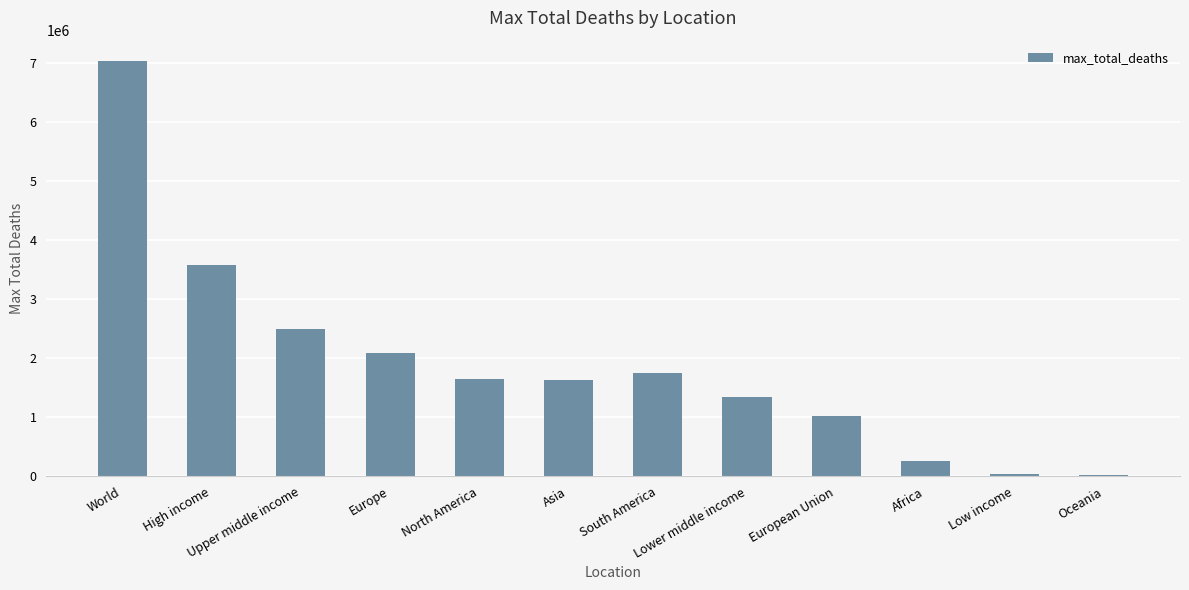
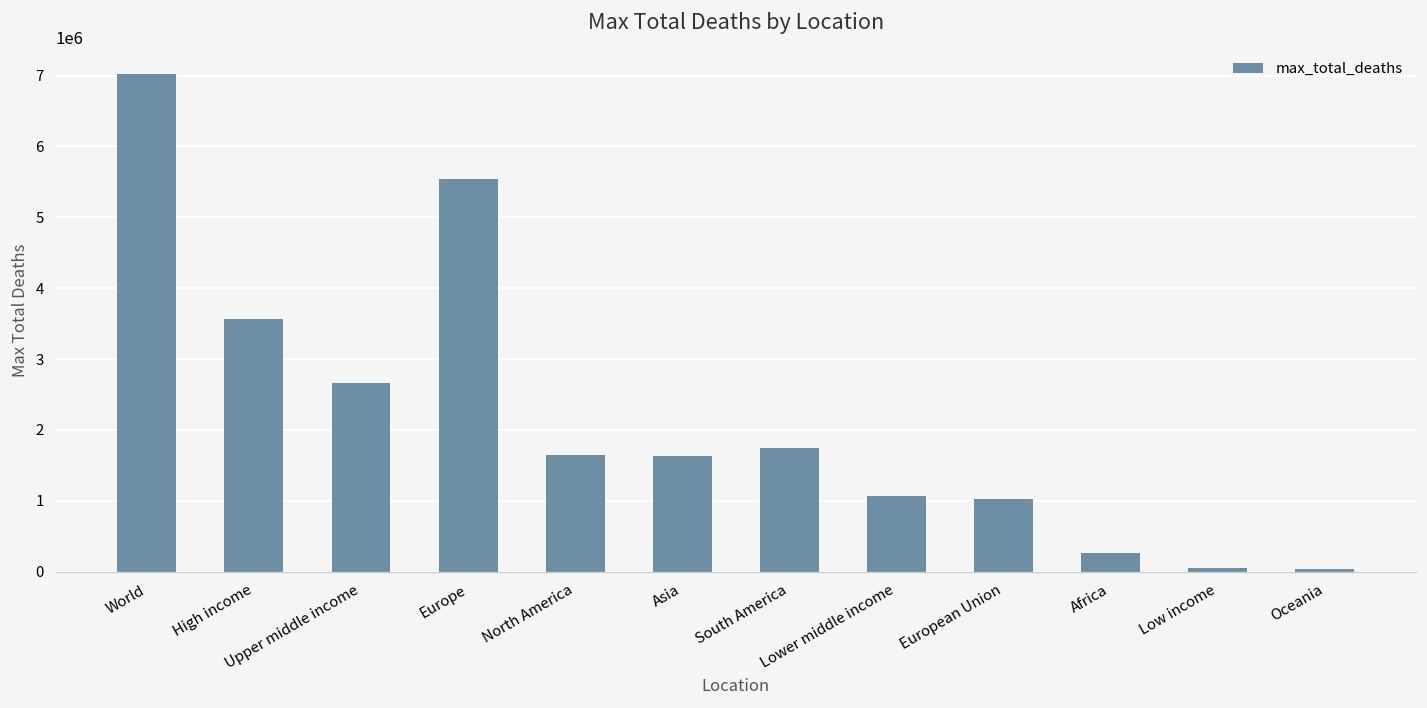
Upper middle income: 2500000 -> 2700000
Europe: 2100000 -> 5500000
Lower middle income: 1300000 -> 1100000
